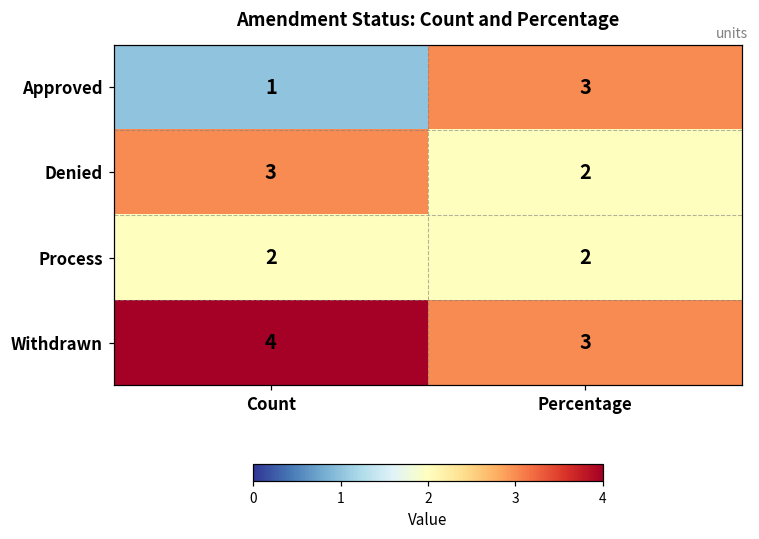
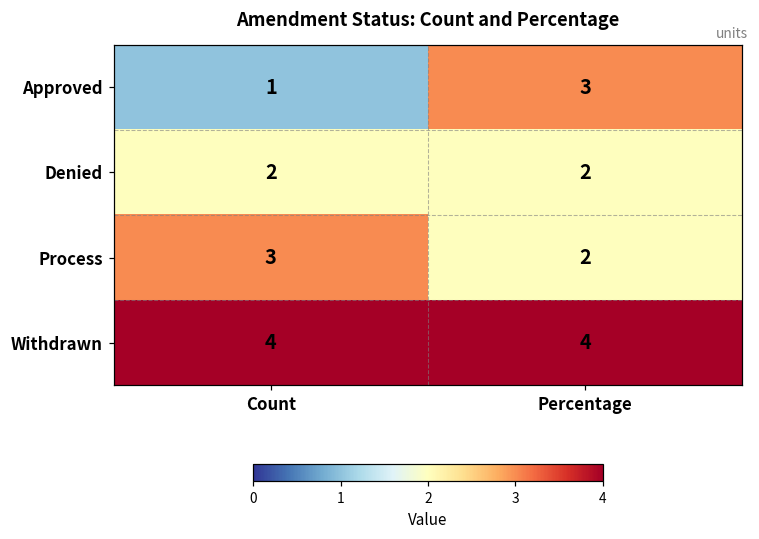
Denied, Count: 3 -> 2
Process, Count: 2 -> 3
Withdrawn, Percentage: 3 -> 4
